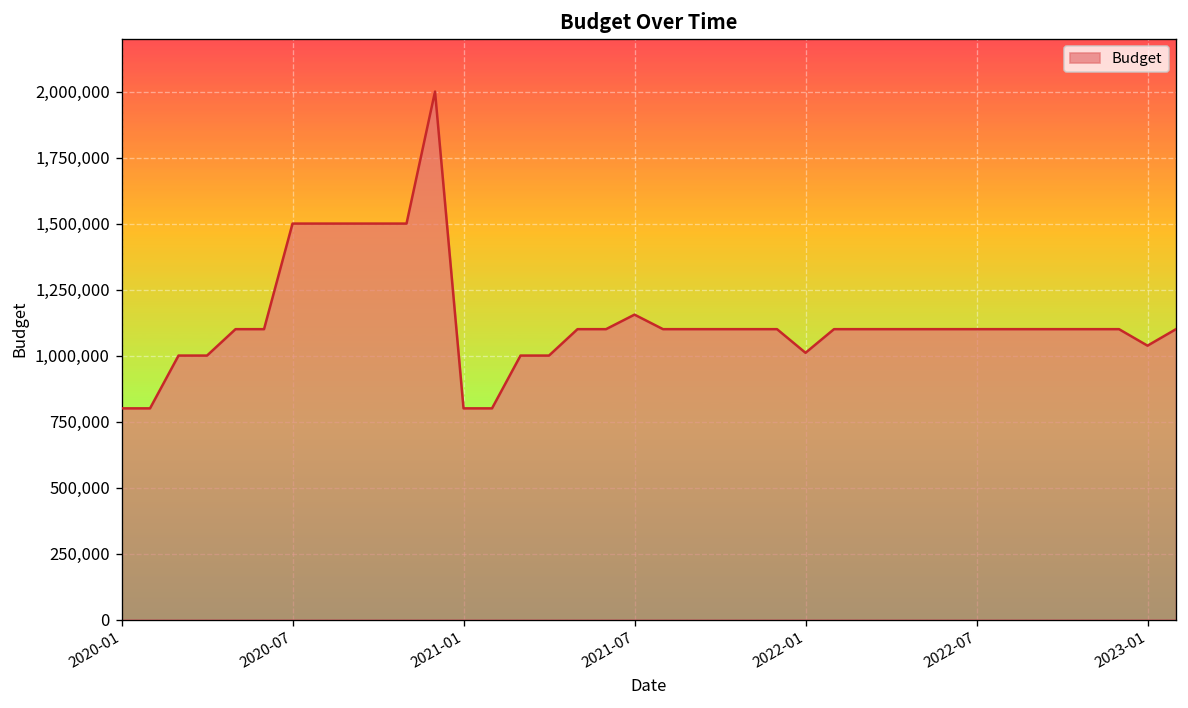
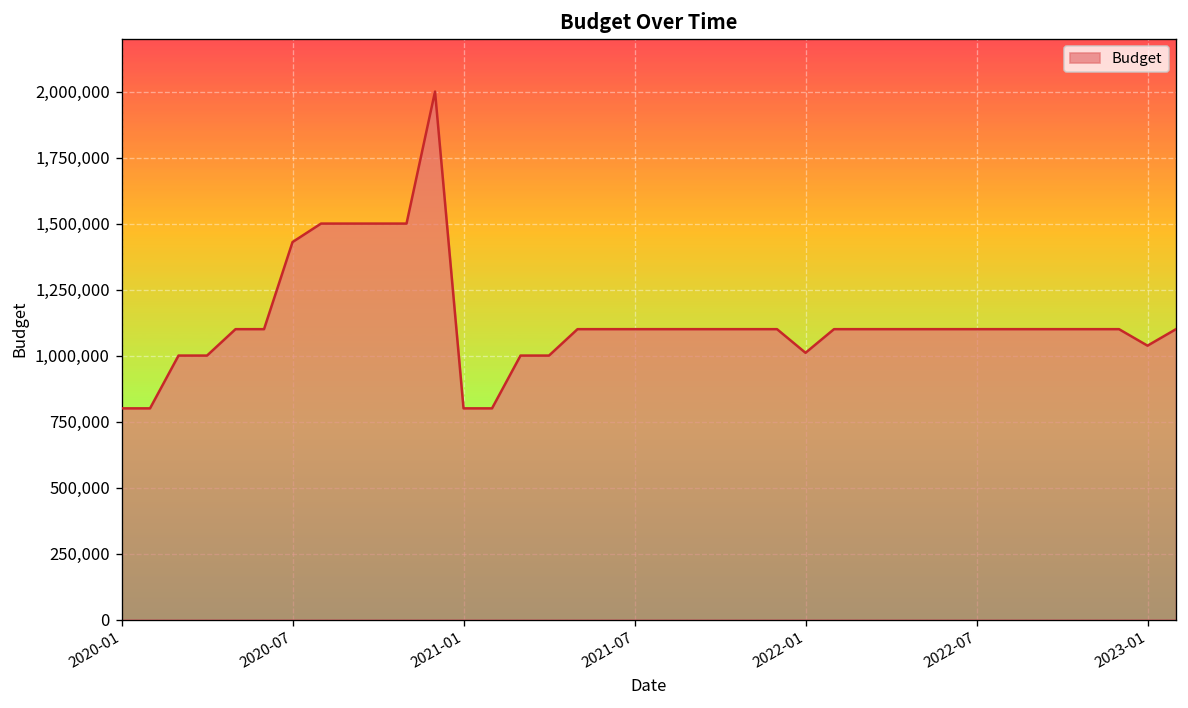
2020-07: 1,500,000 -> 1,430,000
2021-07: 1,160,000 -> 1,100,000
